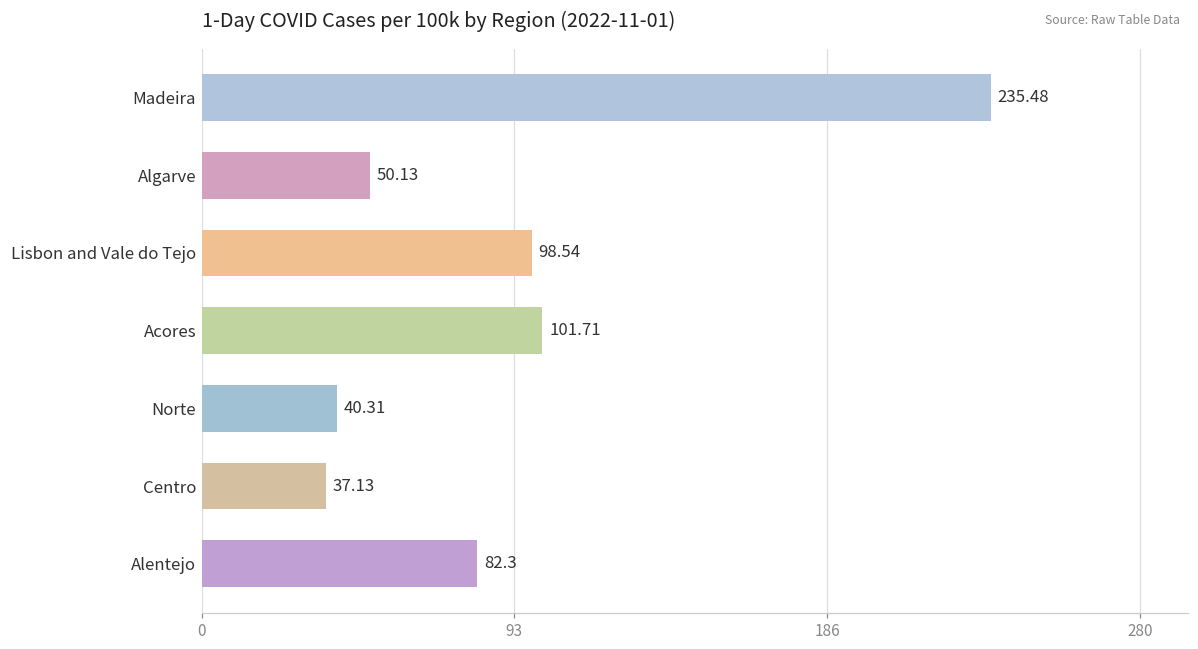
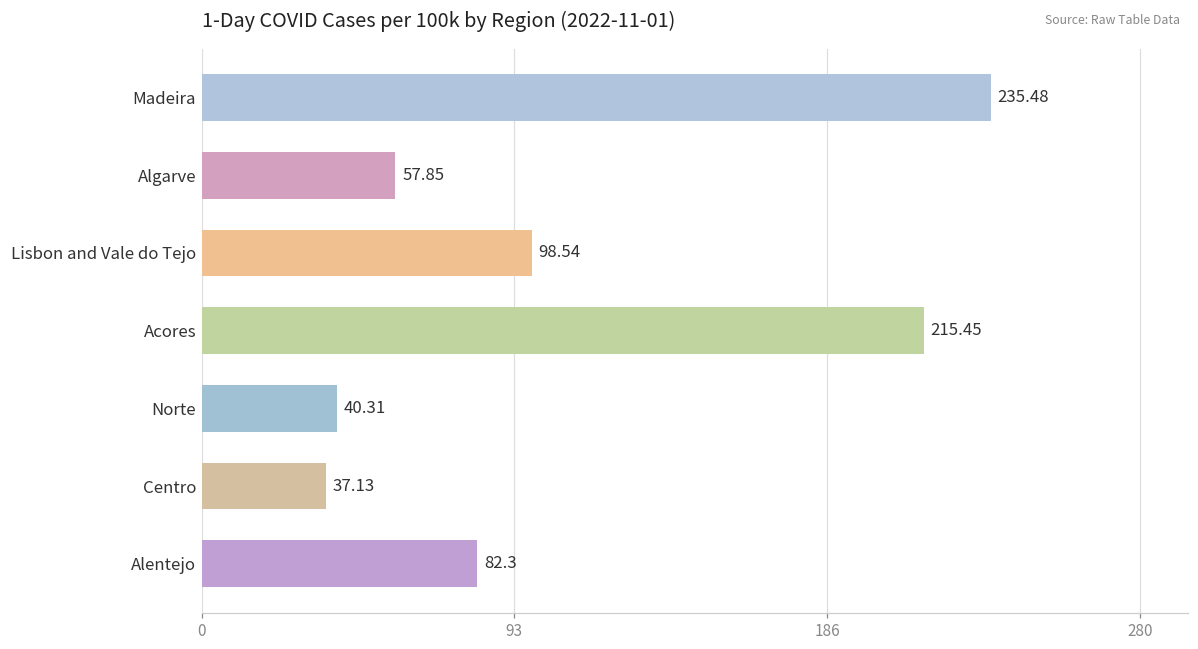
Algarve: 50.13 -> 57.85
Acores: 101.71 -> 215.45
